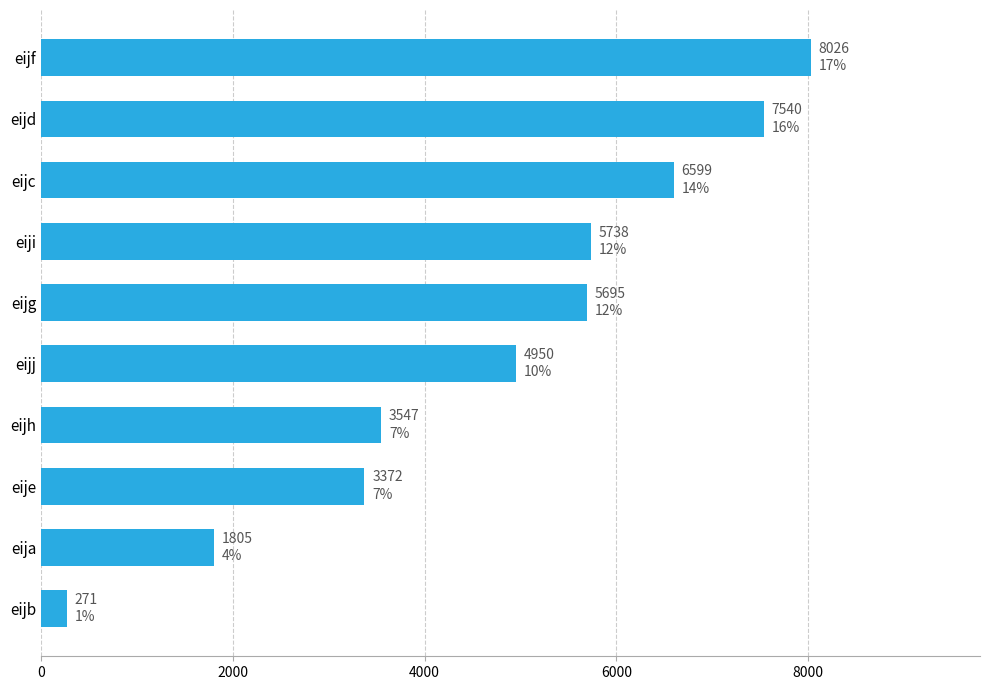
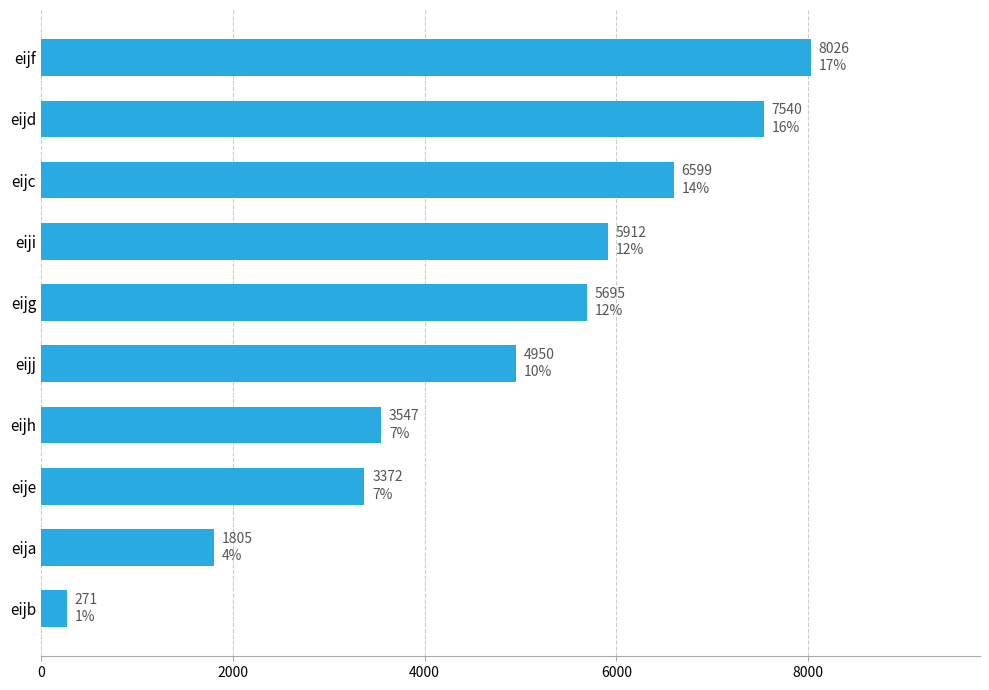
eiji: 5738 -> 5912
